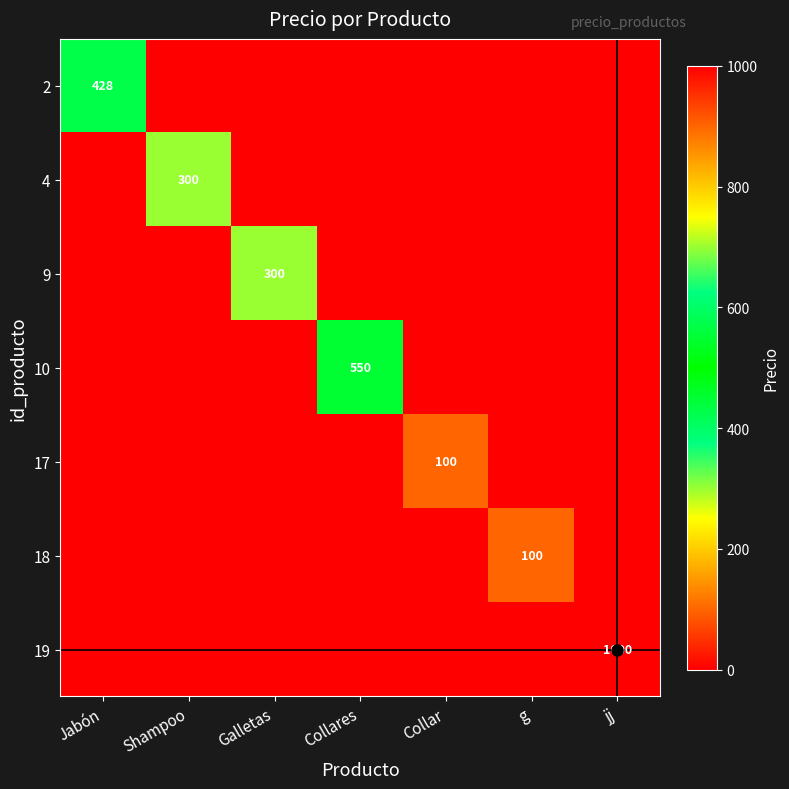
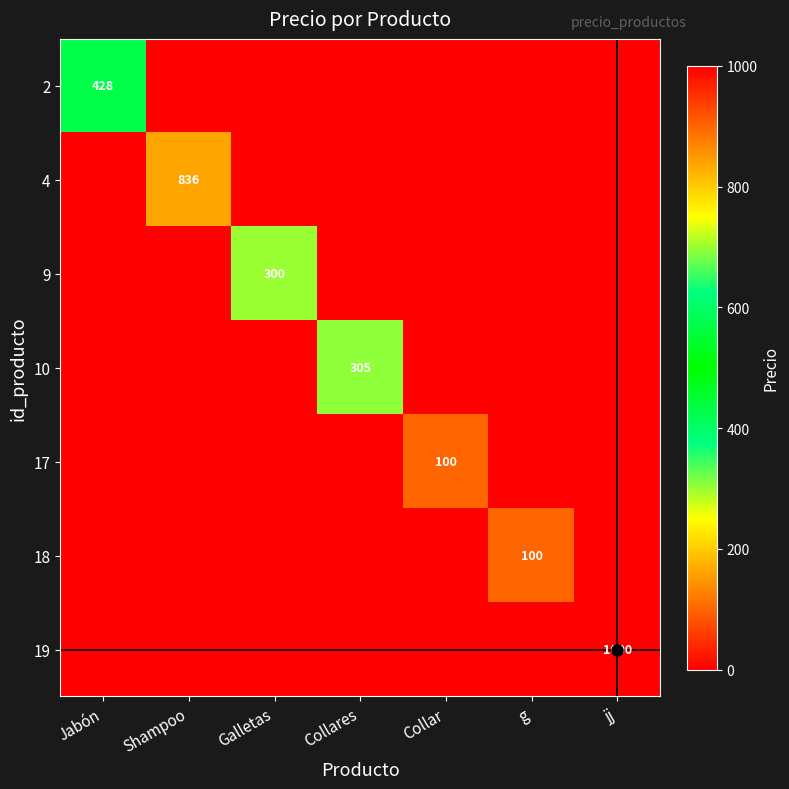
4, Shampoo: 300 -> 836
10, Collares: 550 -> 305
